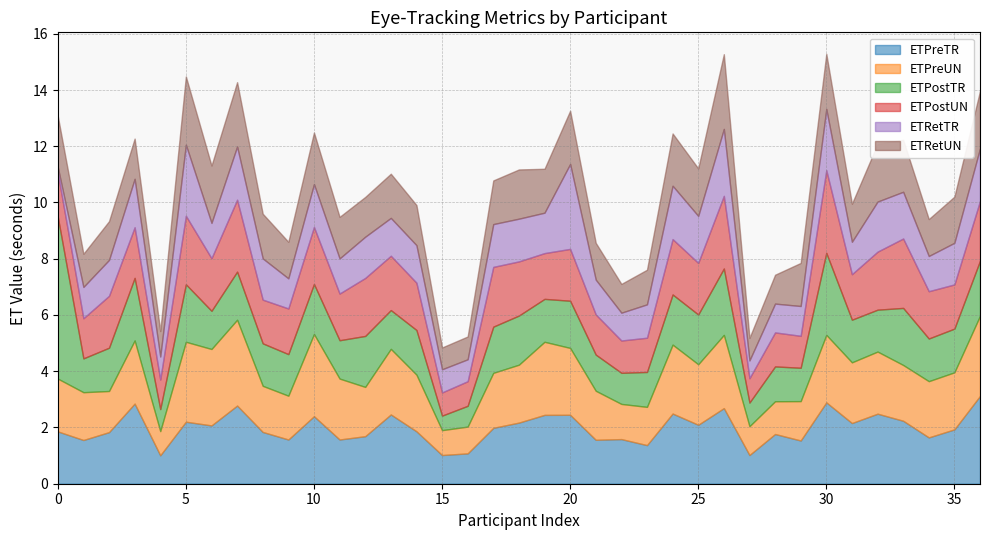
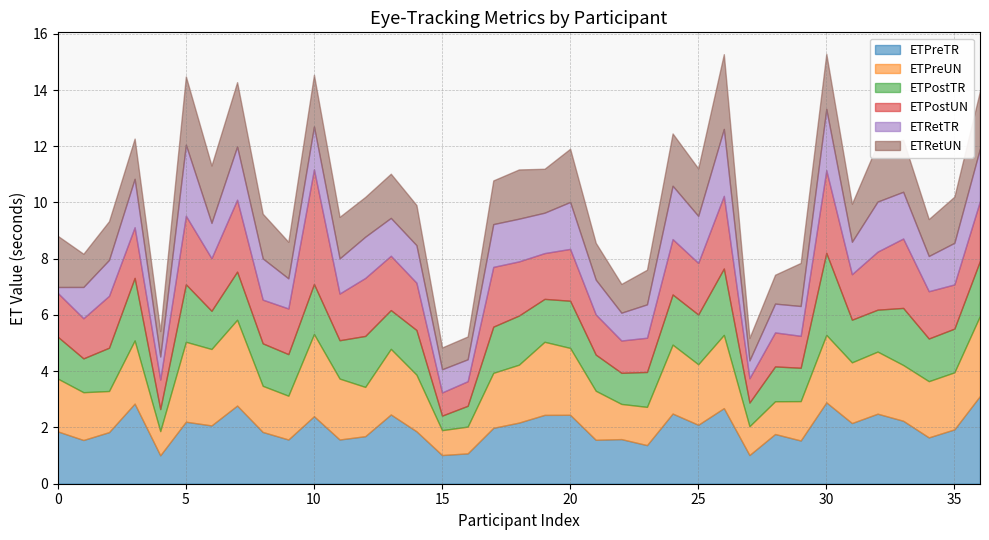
ETPostTR, 0: 5.8 -> 1.5
ETPostUN, 10: 2.0 -> 4.1
ETRetTR, 20: 3.0 -> 1.7
